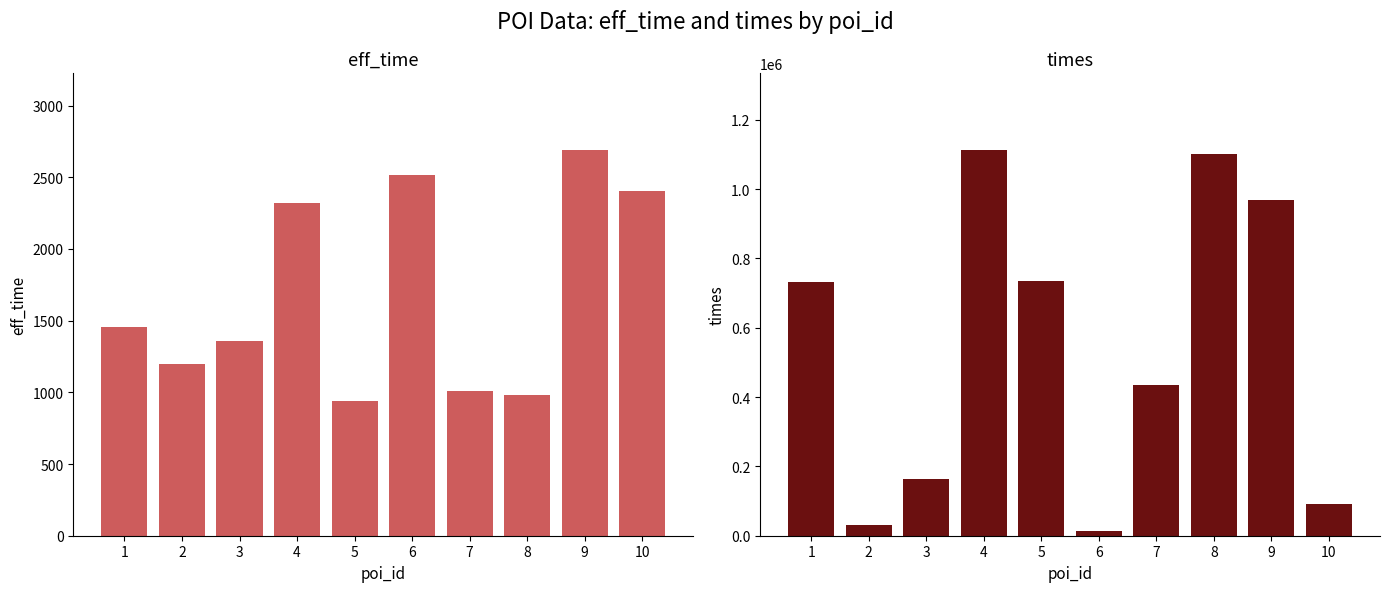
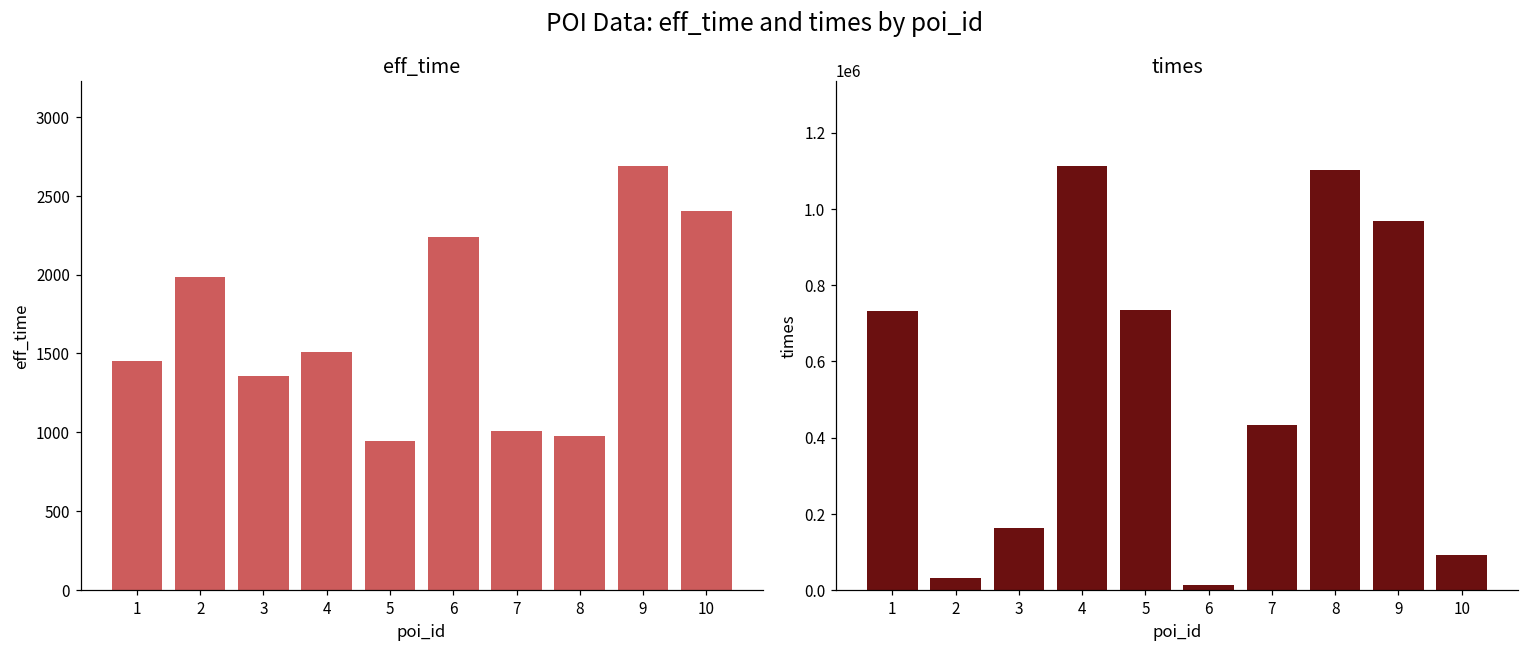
eff_time, 2: 1200 -> 1980
eff_time, 4: 2320 -> 1510
eff_time, 6: 2520 -> 2240
